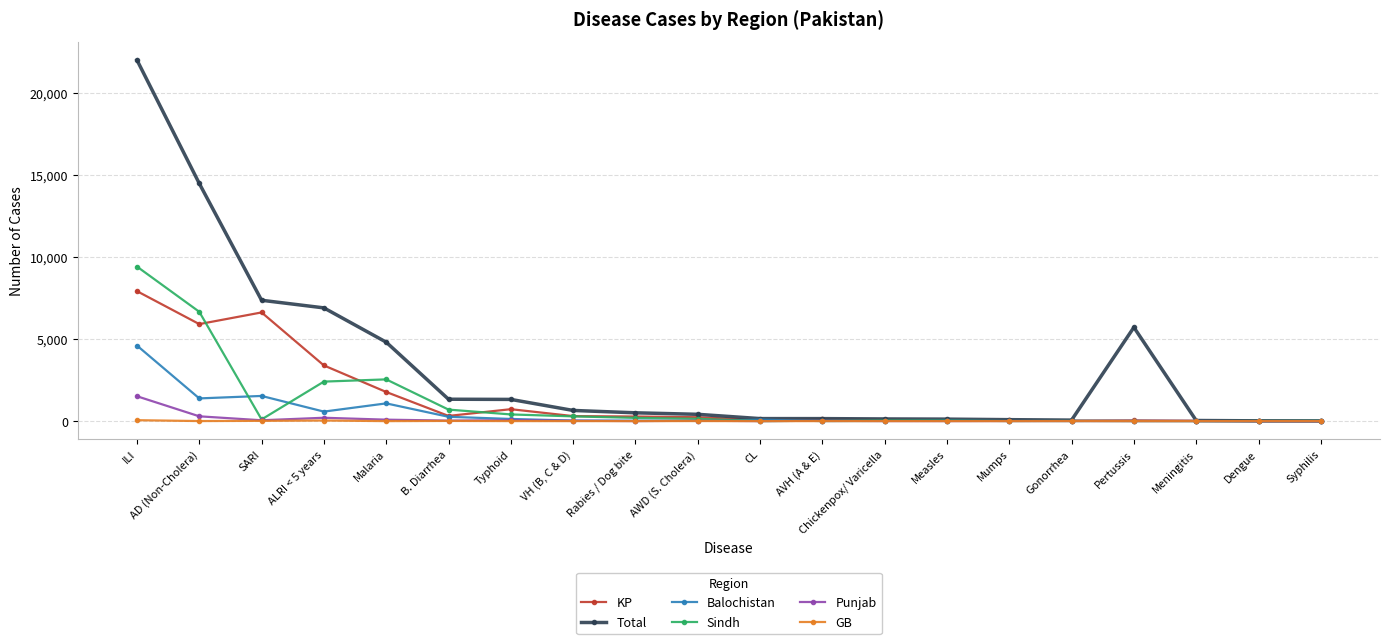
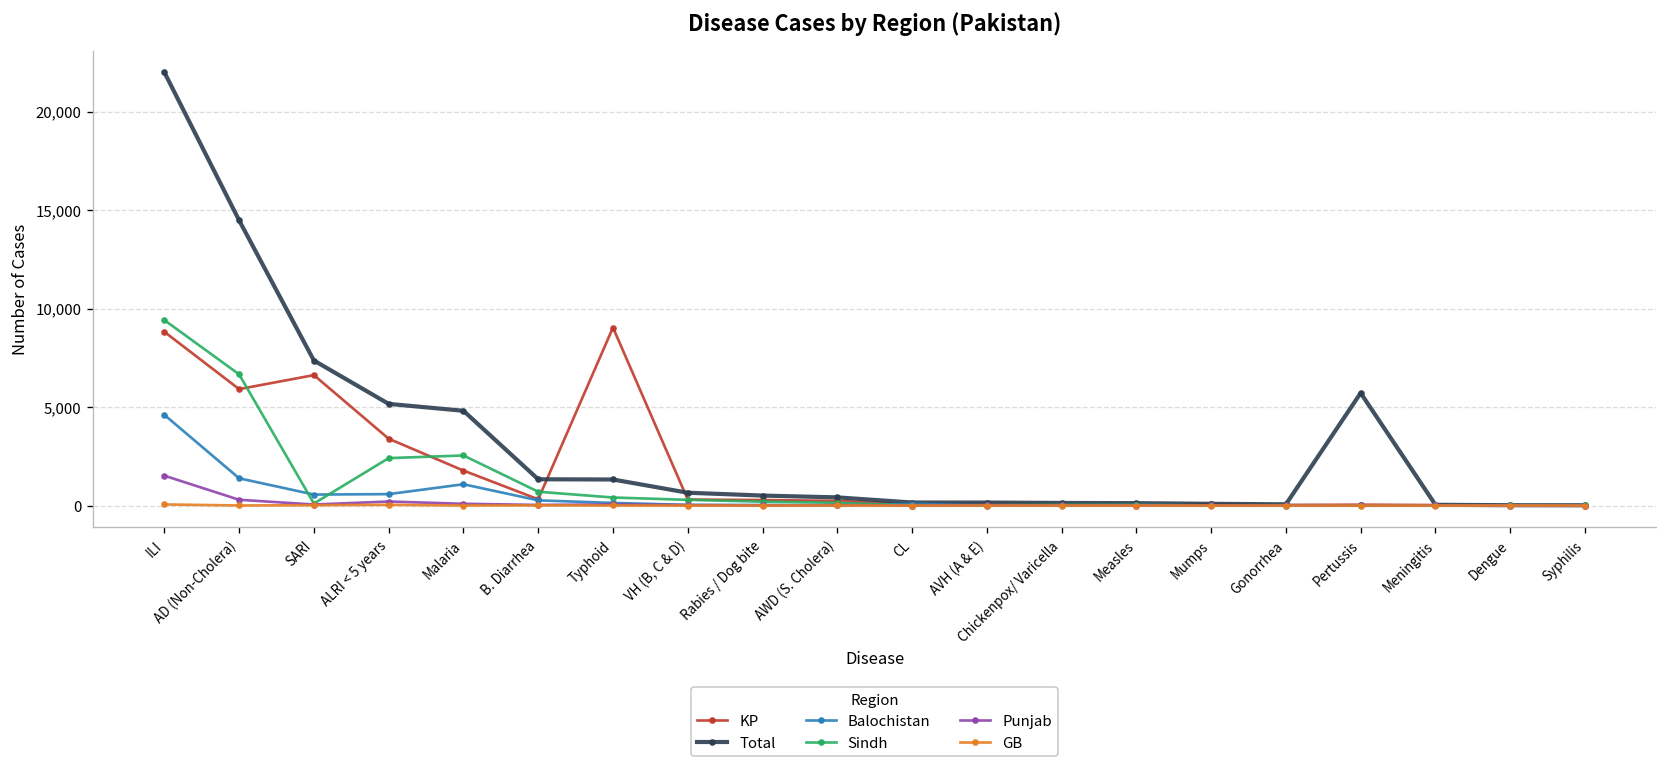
KP, ILI: 7,900 -> 8,800
Balochistan, SARI: 1,500 -> 600
Total, ALRI < 5 years: 6,900 -> 5,200
KP, Typhoid: 700 -> 9,000
